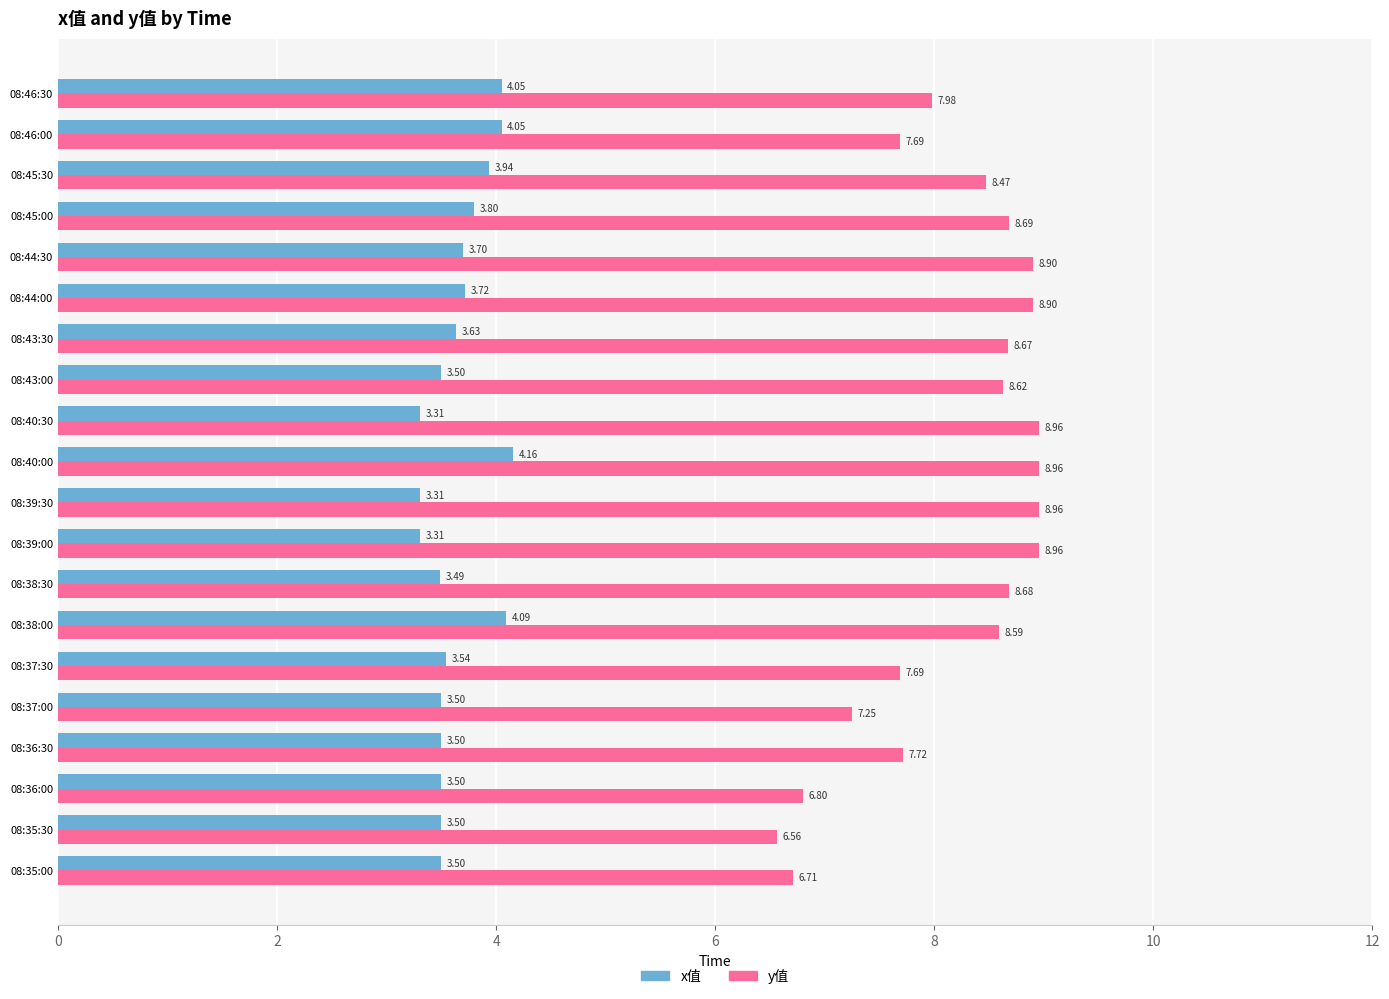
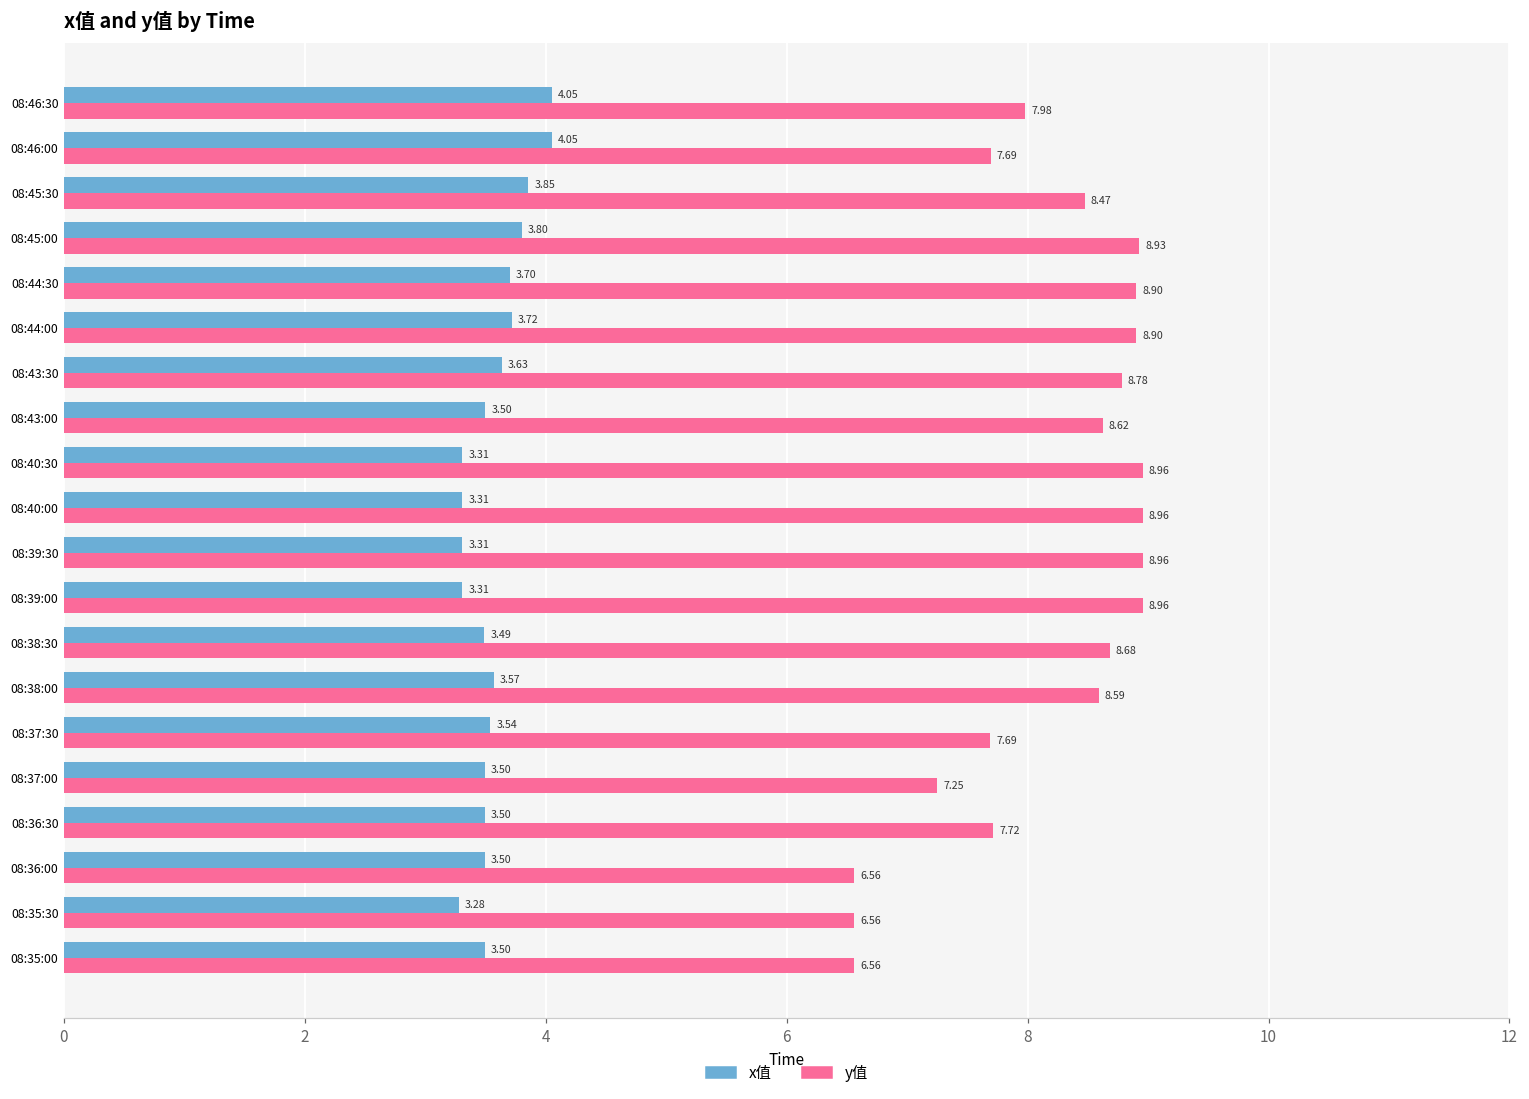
x值, 08:45:30: 3.94 -> 3.85
y值, 08:45:00: 8.69 -> 8.93
y值, 08:43:30: 8.67 -> 8.78
x值, 08:40:00: 4.16 -> 3.31
x值, 08:38:00: 4.09 -> 3.57
y值, 08:36:00: 6.80 -> 6.56
x值, 08:35:30: 3.50 -> 3.28
y值, 08:35:00: 6.71 -> 6.56
